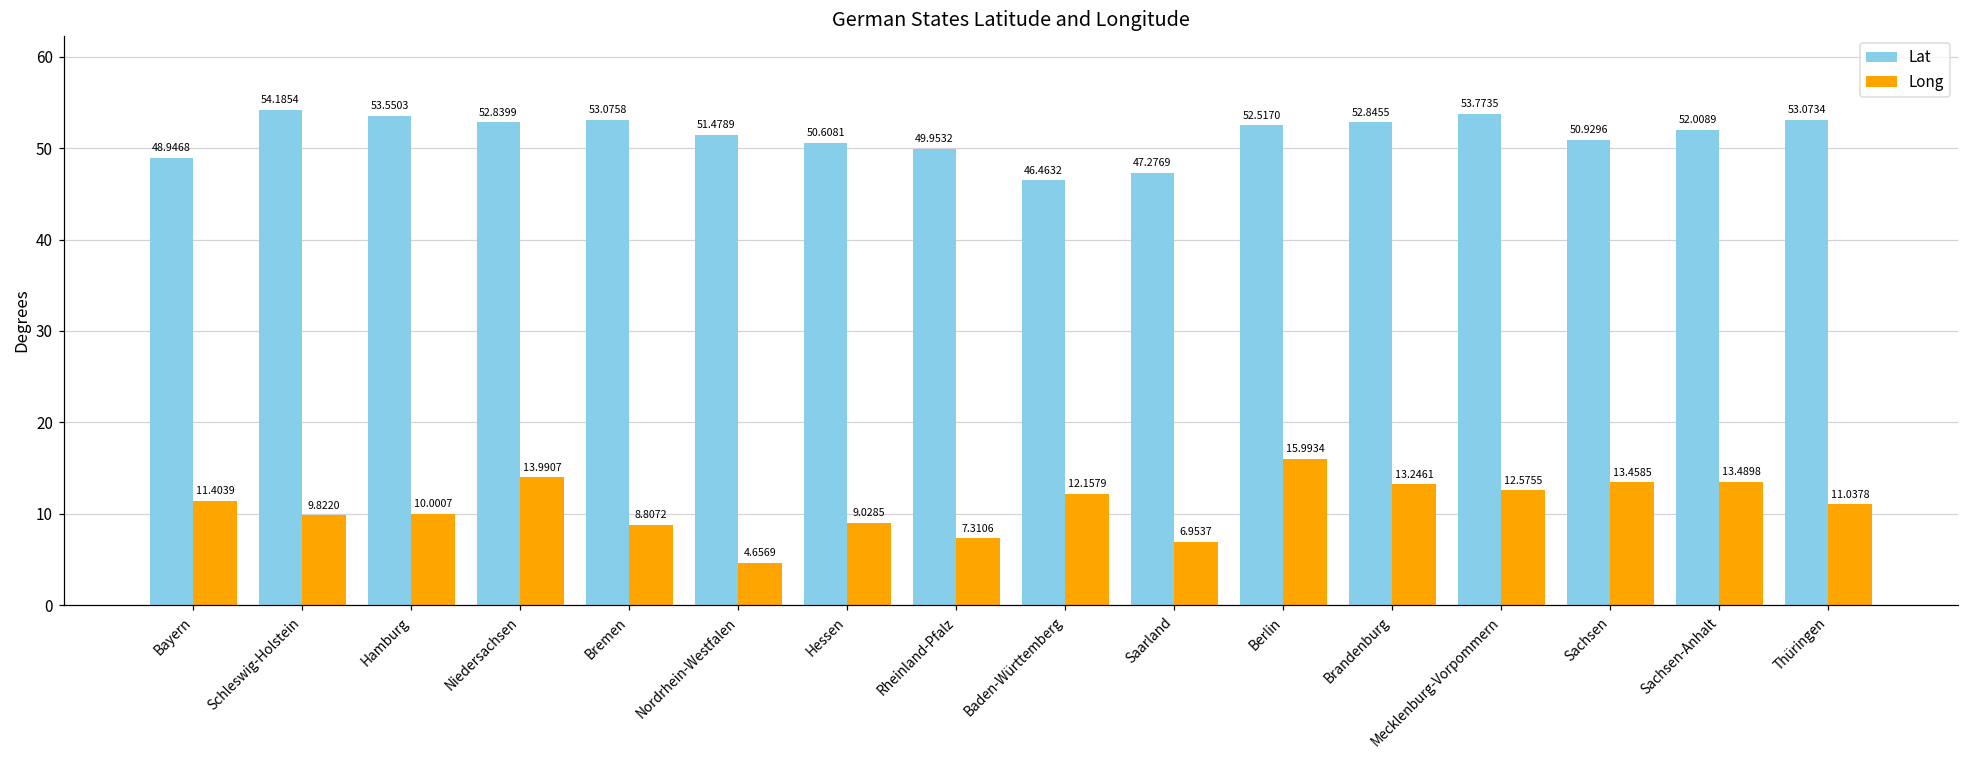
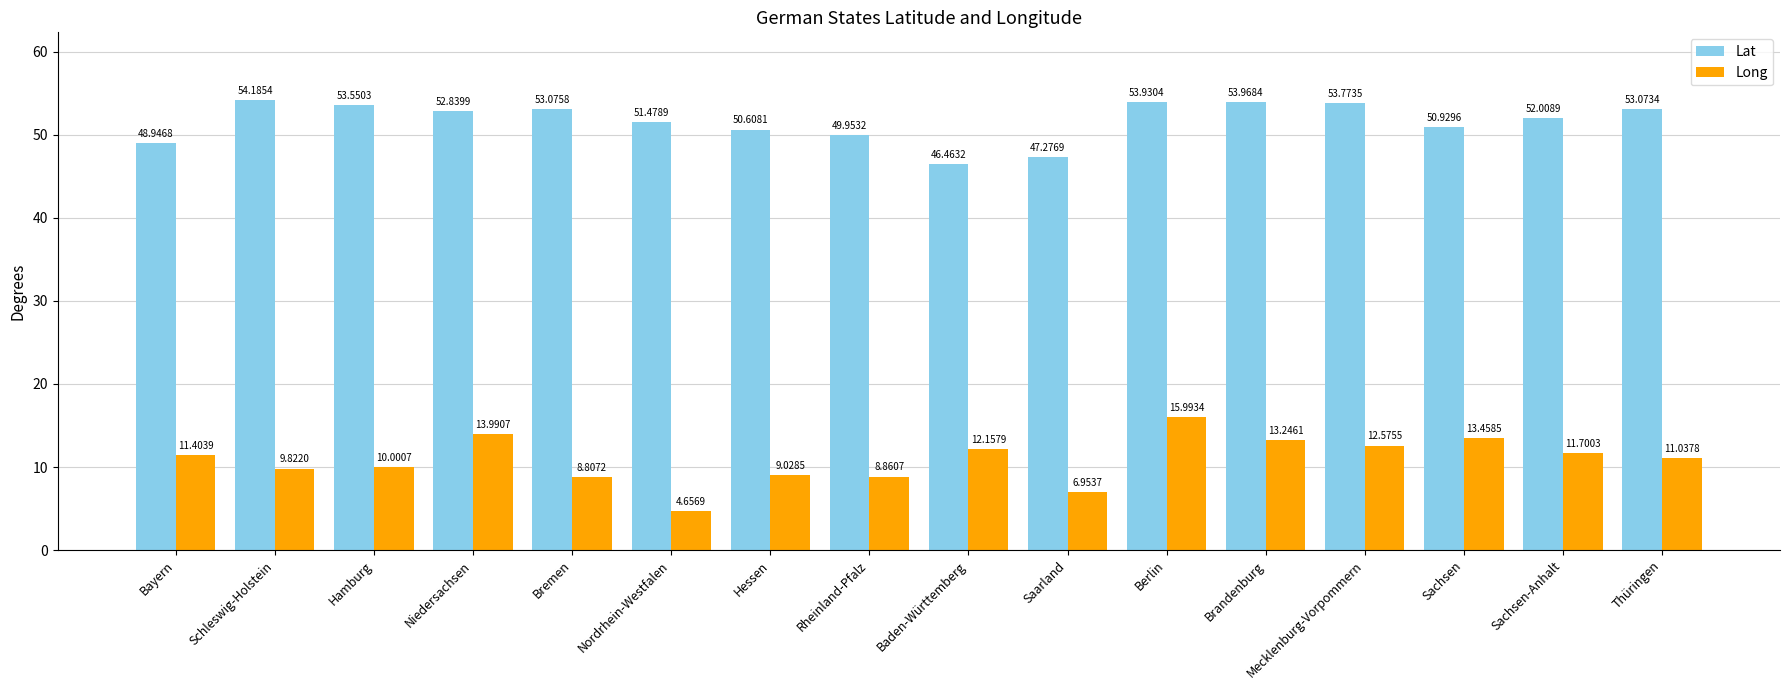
Long, Rheinland-Pfalz: 7.3106 -> 8.8607
Lat, Berlin: 52.5170 -> 53.9304
Lat, Brandenburg: 52.8455 -> 53.9684
Long, Sachsen-Anhalt: 13.4898 -> 11.7003
